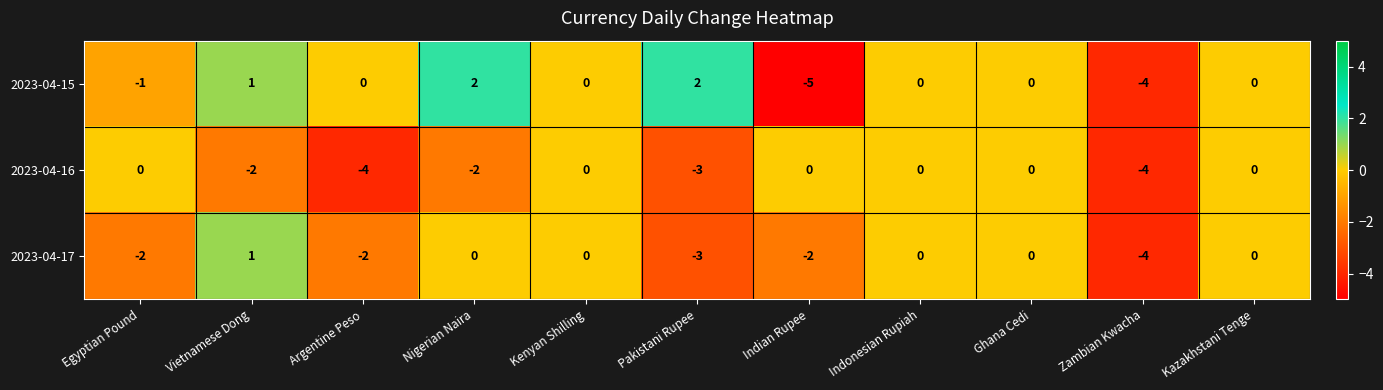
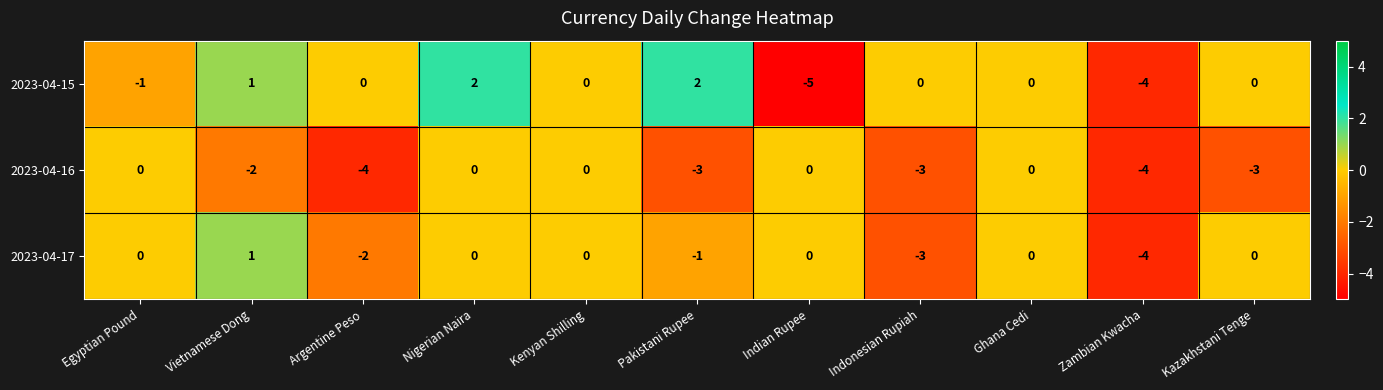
2023-04-16, Nigerian Naira: -2 -> 0
2023-04-16, Indonesian Rupiah: 0 -> -3
2023-04-16, Kazakhstani Tenge: 0 -> -3
2023-04-17, Egyptian Pound: -2 -> 0
2023-04-17, Pakistani Rupee: -3 -> -1
2023-04-17, Indian Rupee: -2 -> 0
2023-04-17, Indonesian Rupiah: 0 -> -3
